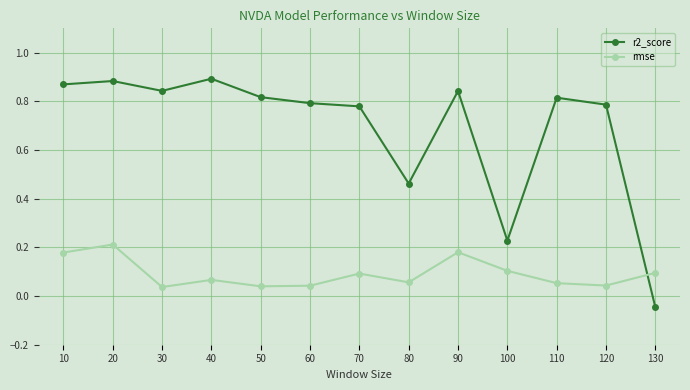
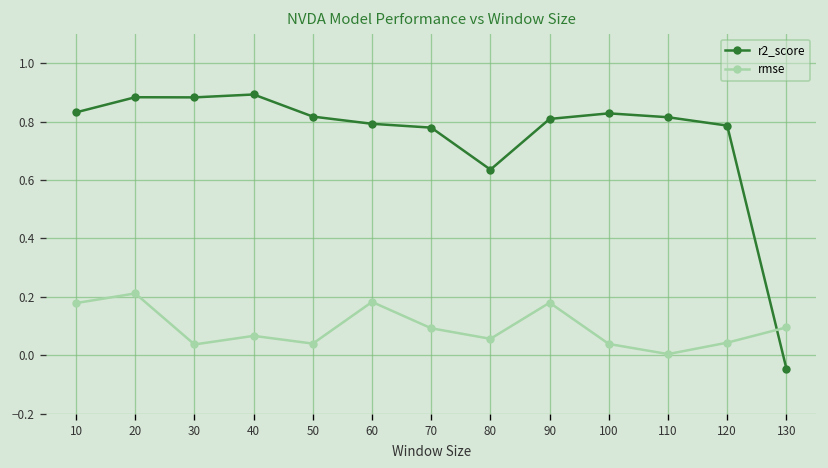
r2_score, 10: 0.87 -> 0.83
r2_score, 30: 0.84 -> 0.88
rmse, 60: 0.04 -> 0.18
r2_score, 80: 0.46 -> 0.64
r2_score, 90: 0.84 -> 0.81
r2_score, 100: 0.23 -> 0.83
rmse, 100: 0.10 -> 0.04
rmse, 110: 0.05 -> 0.00
